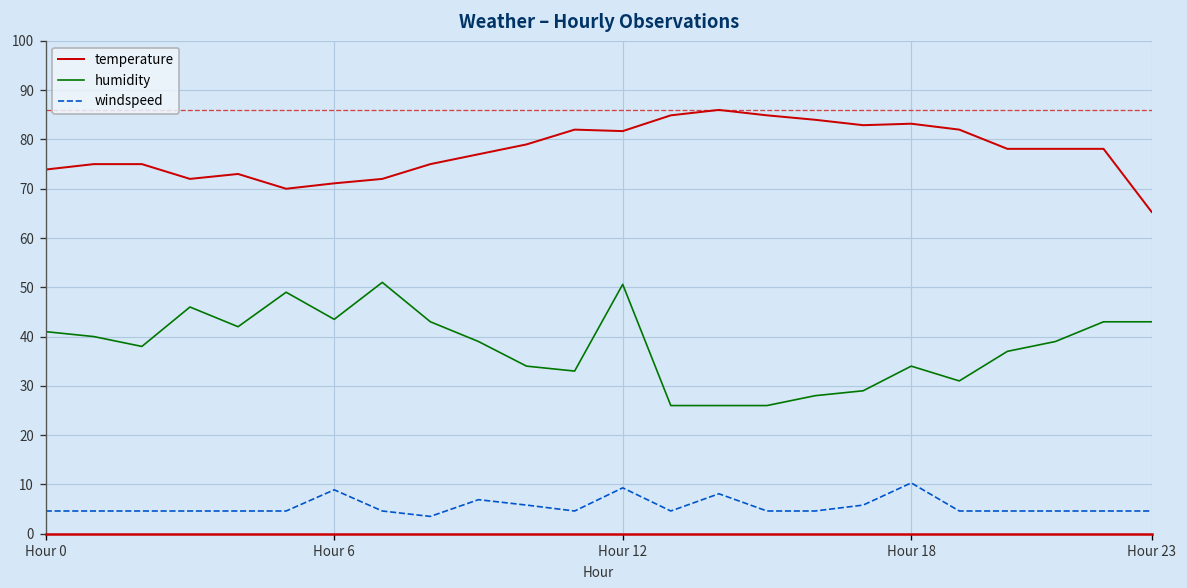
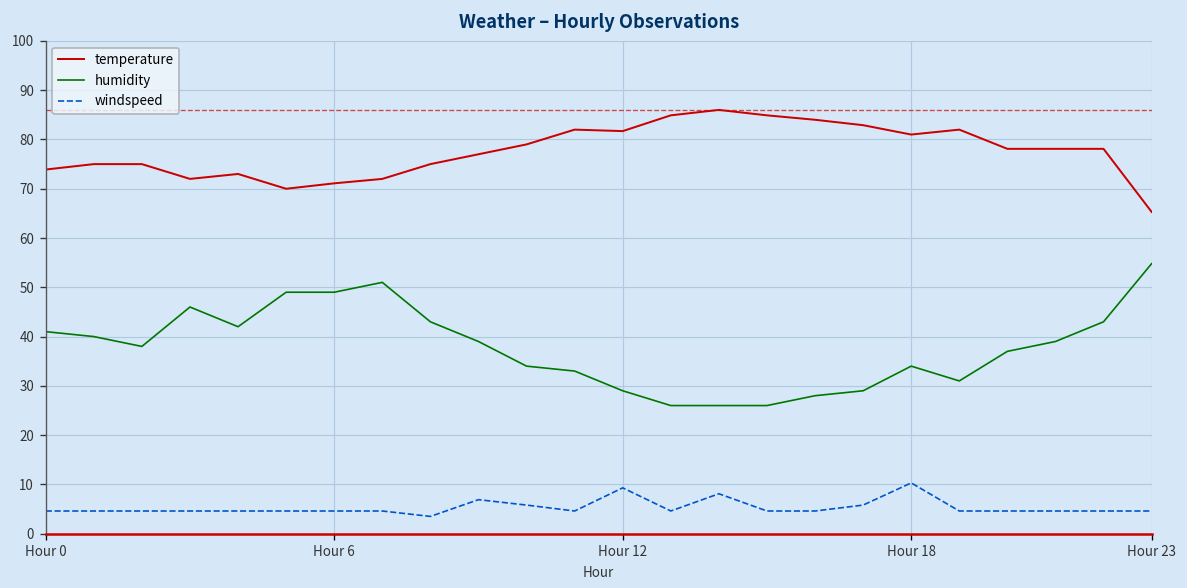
humidity, Hour 6: 44 -> 49
windspeed, Hour 6: 9 -> 5
humidity, Hour 12: 51 -> 29
temperature, Hour 18: 83 -> 81
humidity, Hour 23: 43 -> 55
